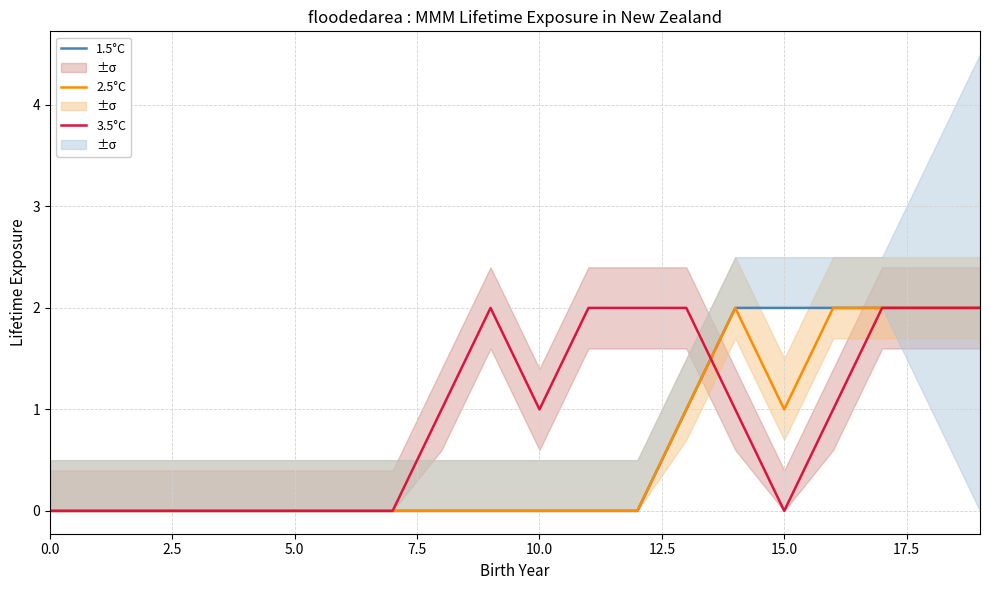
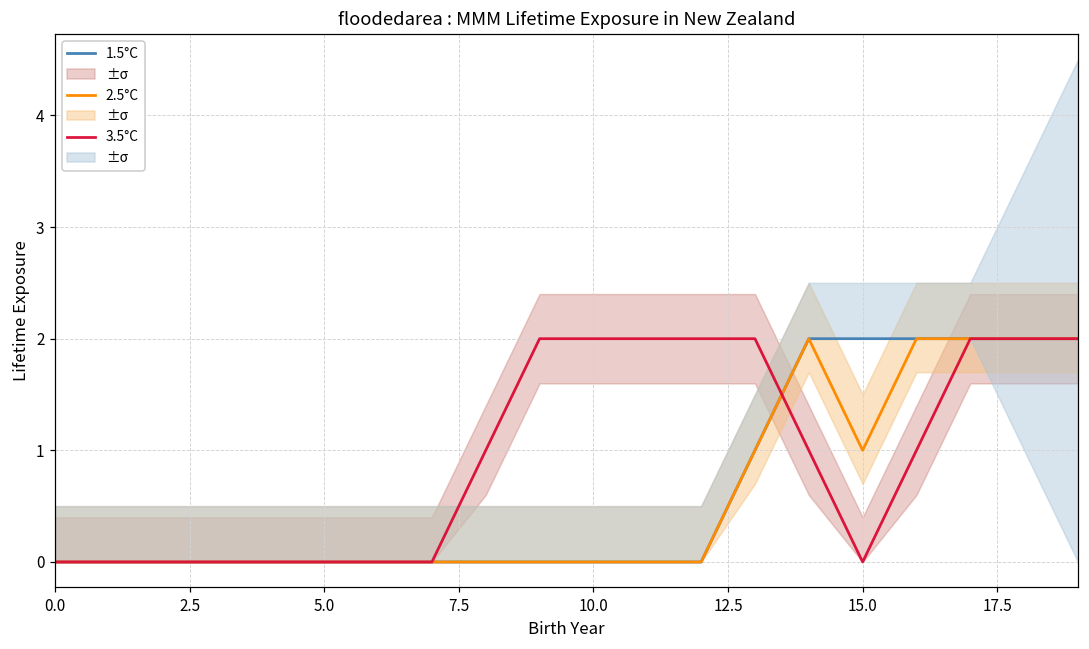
3.5°C, 10.0: 1 -> 2
